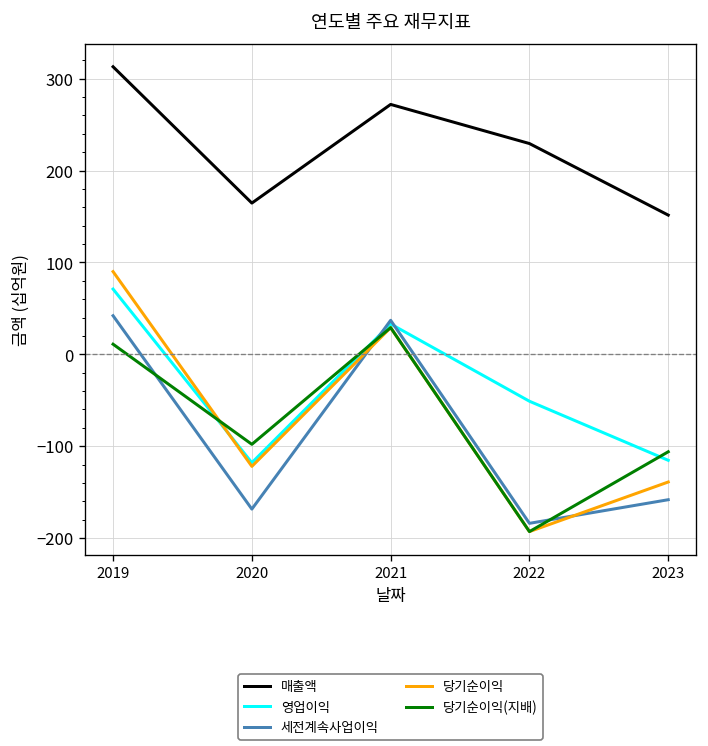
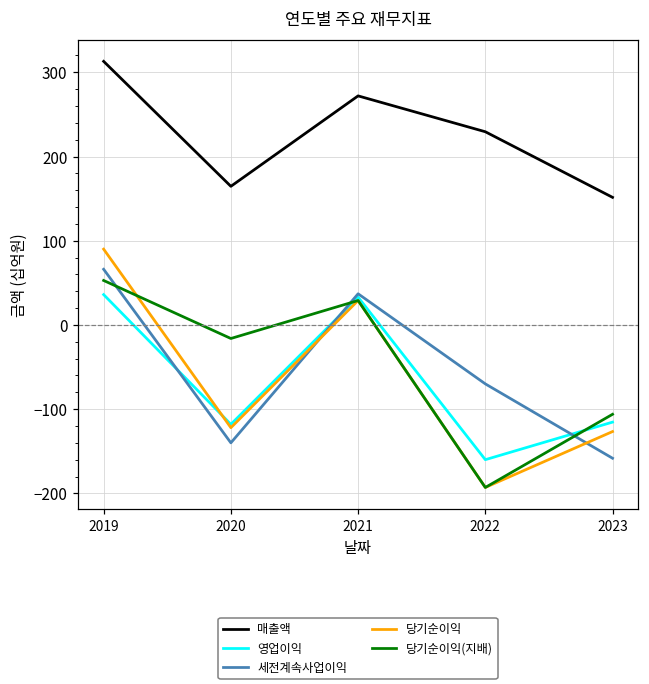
영업이익, 2019: 70 -> 40
세전계속사업이익, 2019: 40 -> 70
당기순이익(지배), 2019: 10 -> 50
세전계속사업이익, 2020: -170 -> -140
당기순이익(지배), 2020: -100 -> -20
영업이익, 2022: -50 -> -160
세전계속사업이익, 2022: -180 -> -70
당기순이익, 2023: -140 -> -130
